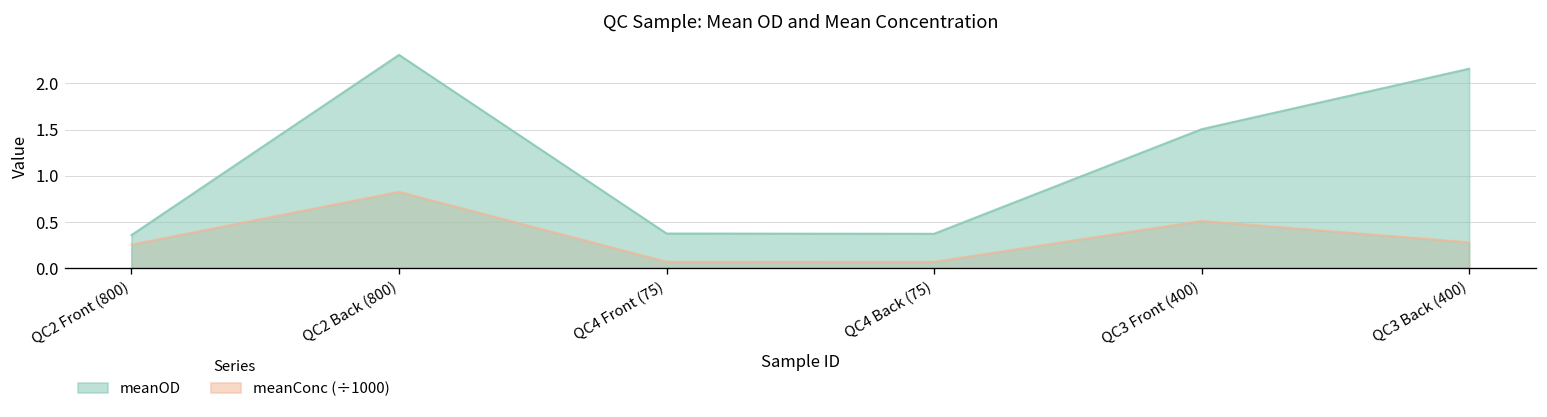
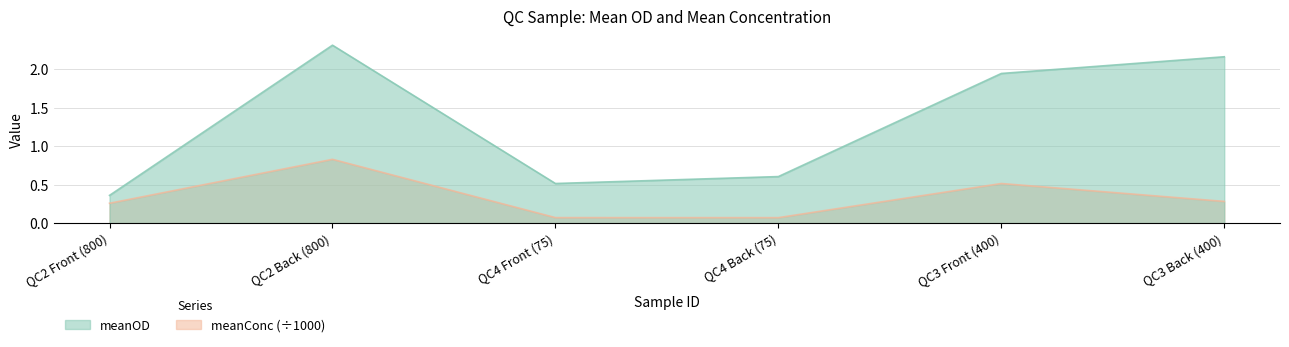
meanOD, QC4 Front (75): 0.4 -> 0.5
meanOD, QC4 Back (75): 0.4 -> 0.6
meanOD, QC3 Front (400): 1.5 -> 1.9
